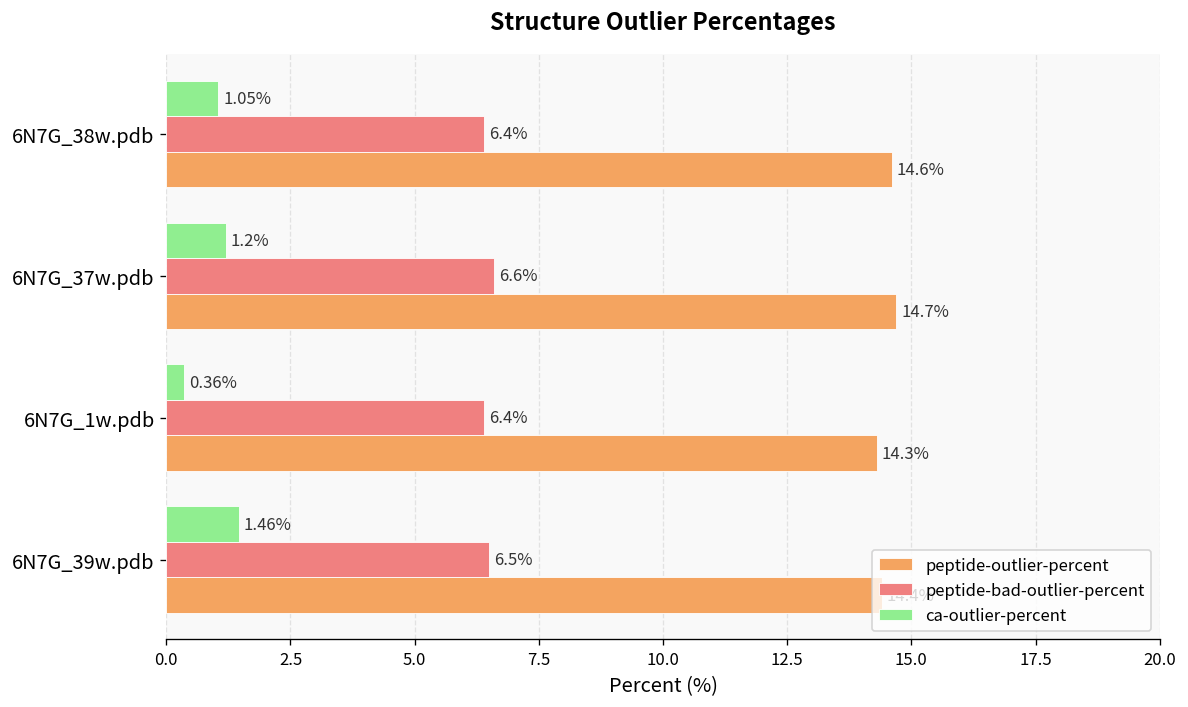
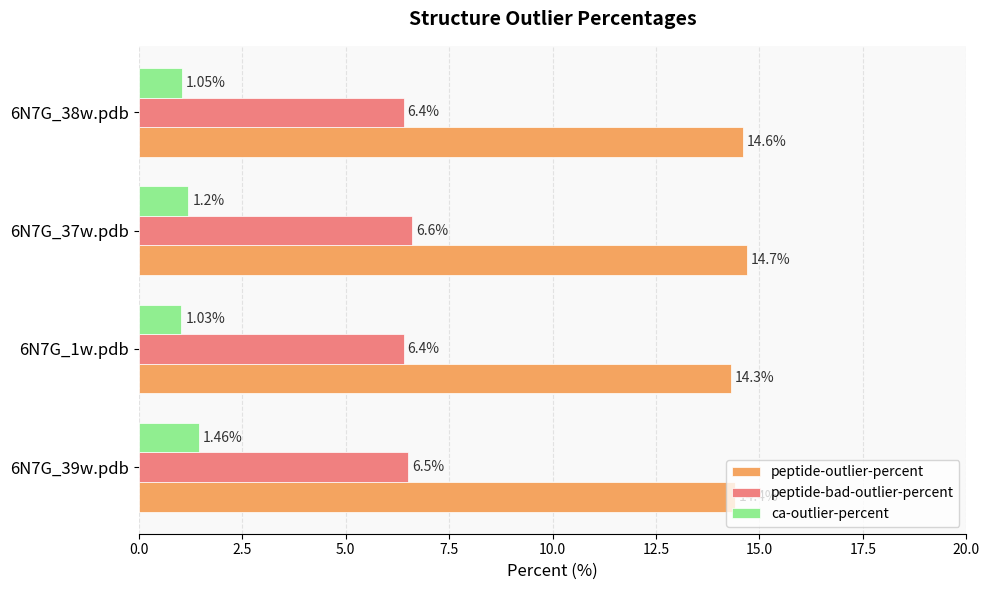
ca-outlier-percent, 6N7G_1w.pdb: 0.36% -> 1.03%
